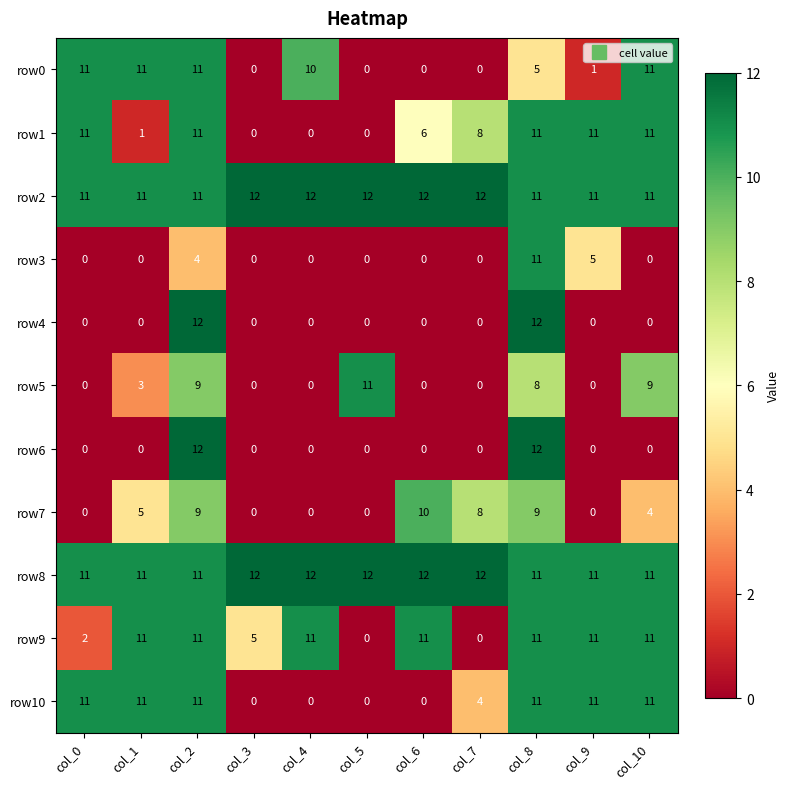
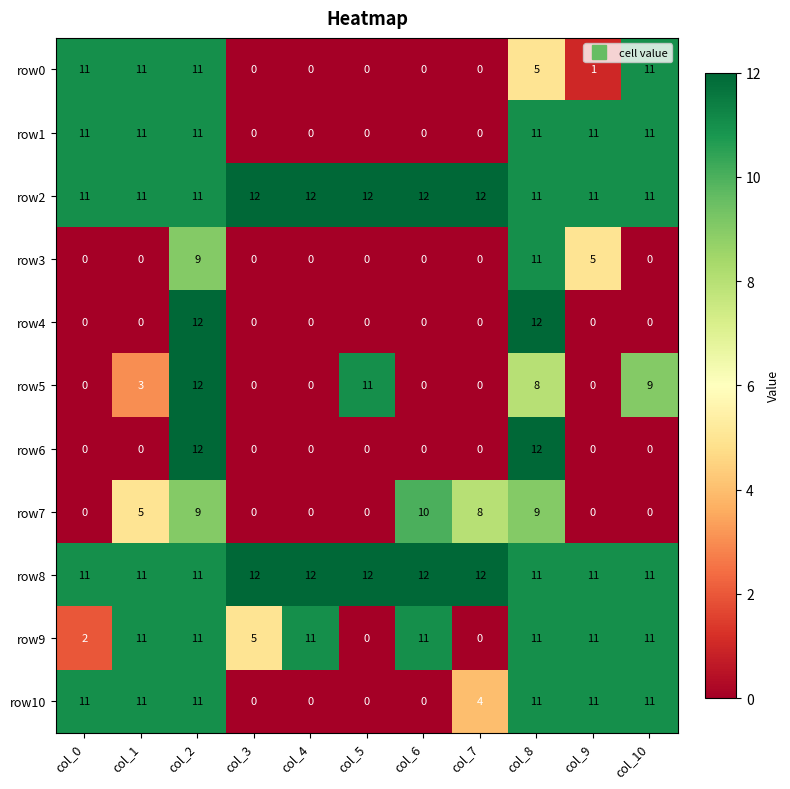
row0, col_4: 10 -> 0
row1, col_1: 1 -> 11
row1, col_6: 6 -> 0
row1, col_7: 8 -> 0
row3, col_2: 4 -> 9
row5, col_2: 9 -> 12
row7, col_10: 4 -> 0
